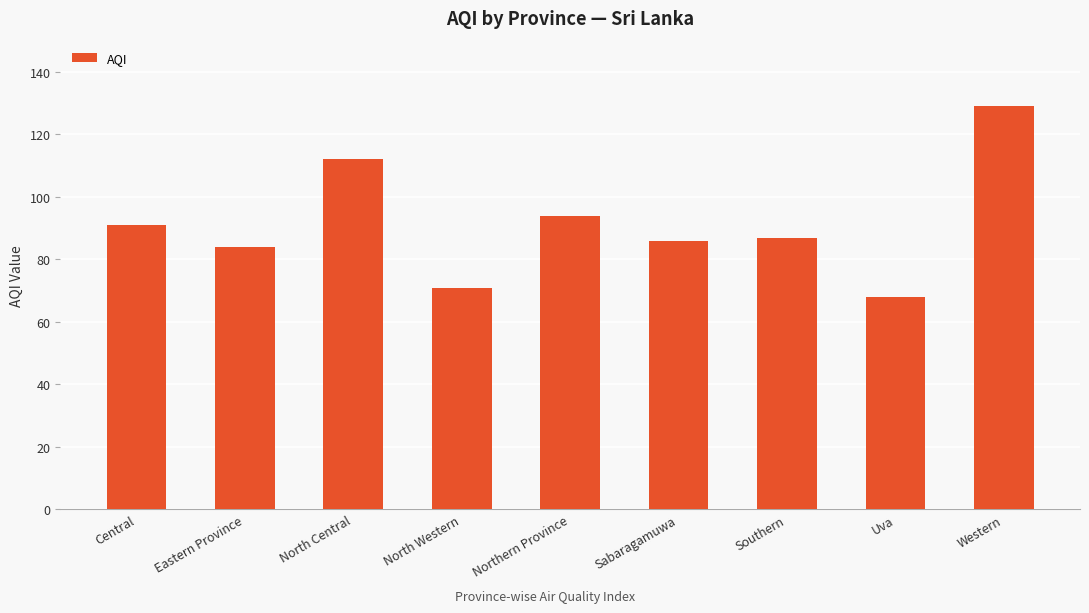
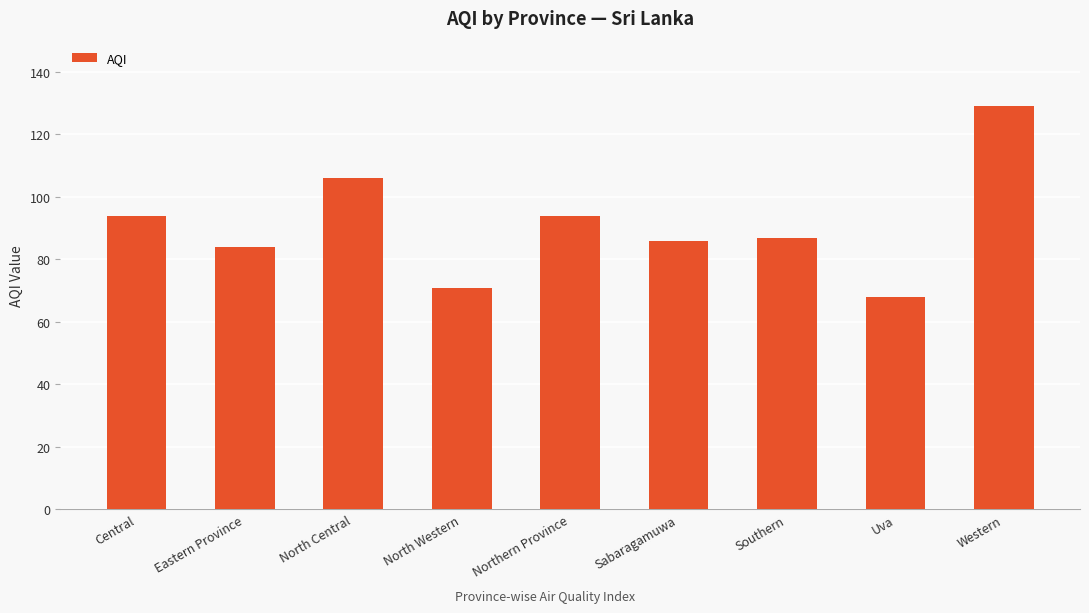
Central: 91 -> 94
North Central: 112 -> 106
